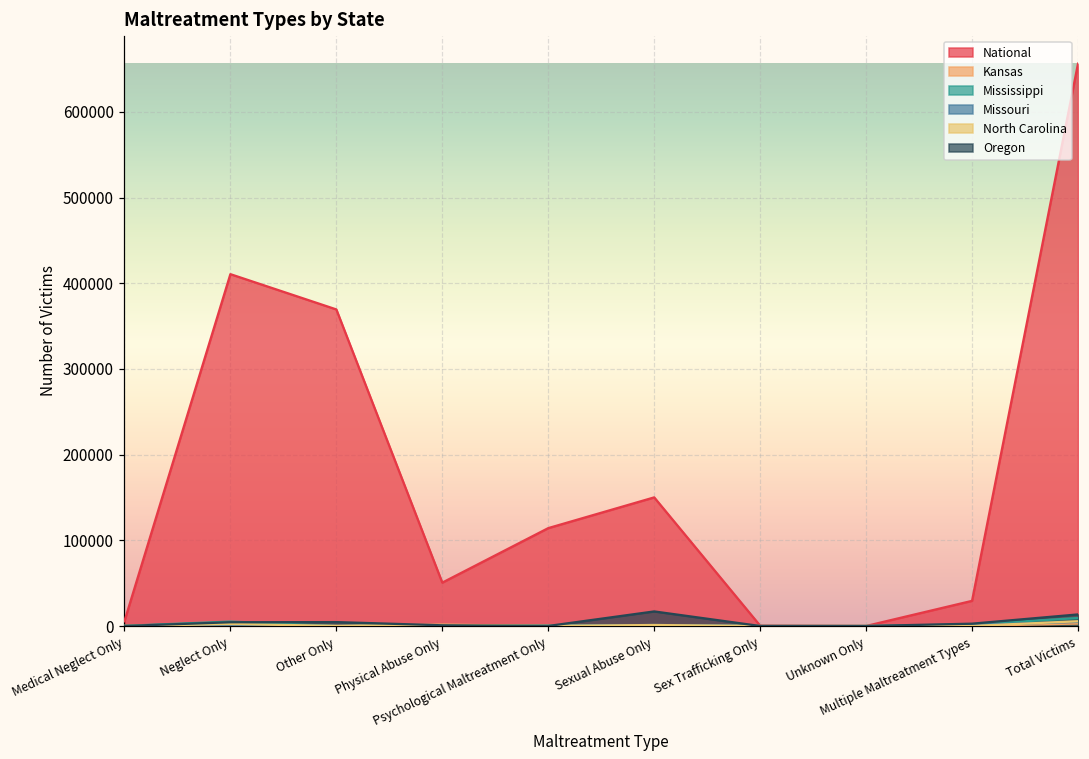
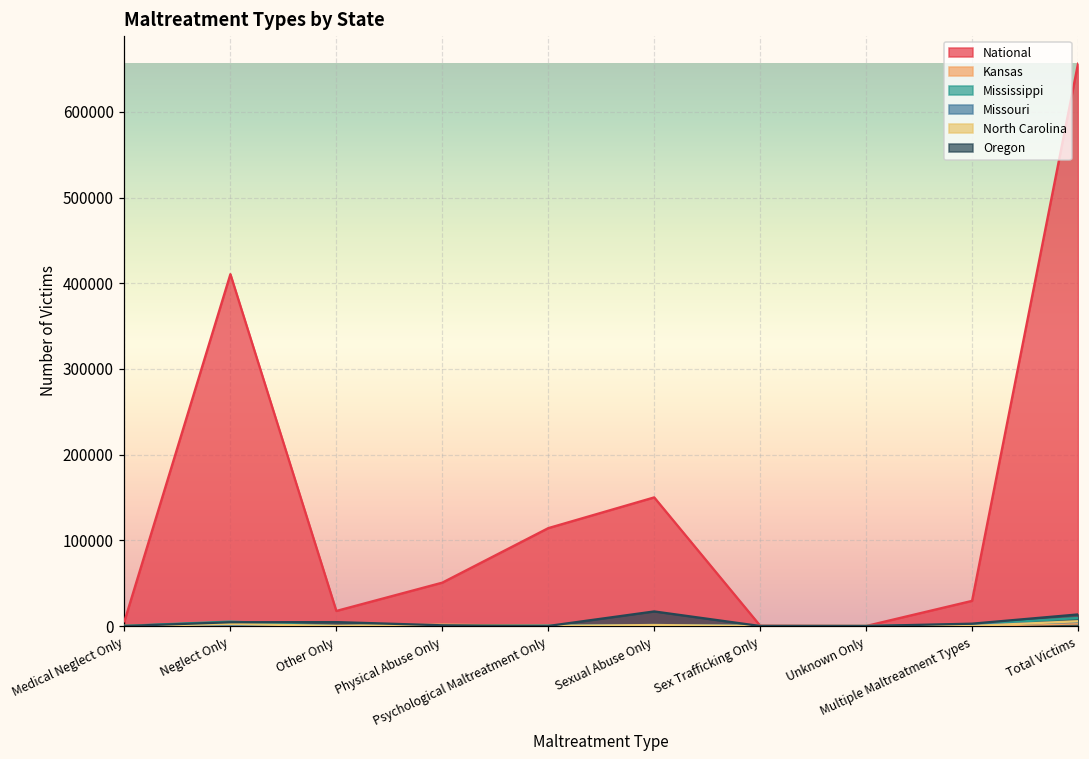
National, Other Only: 370000 -> 20000
